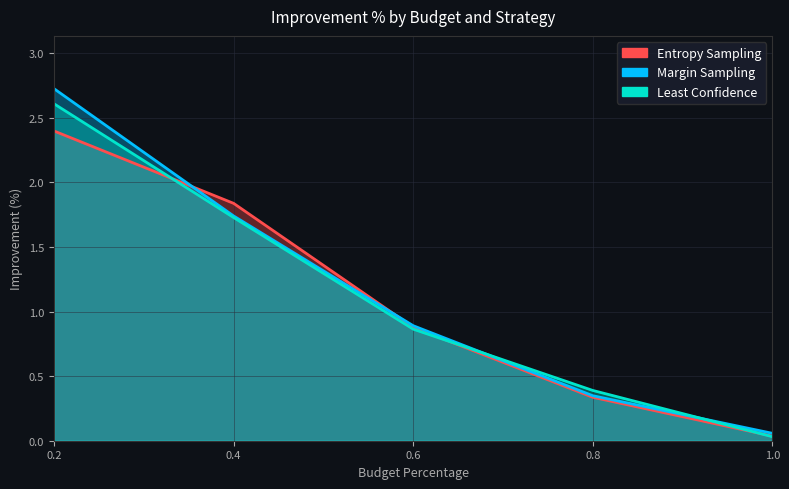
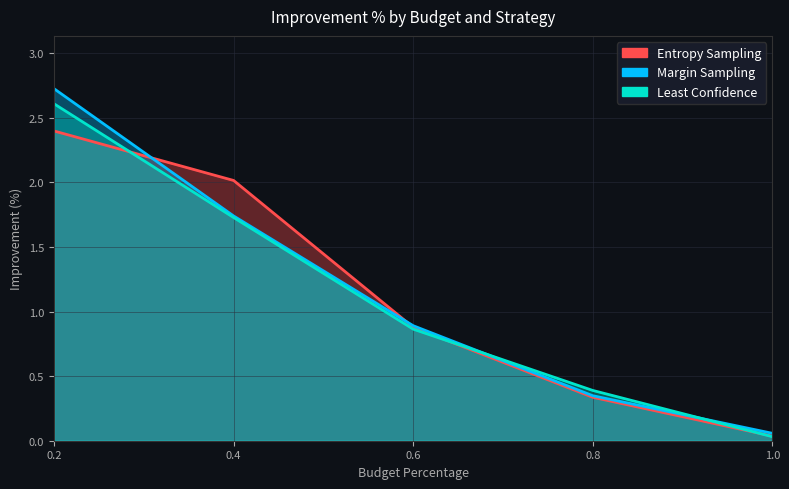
Entropy Sampling, 0.4: 1.84 -> 2.01
